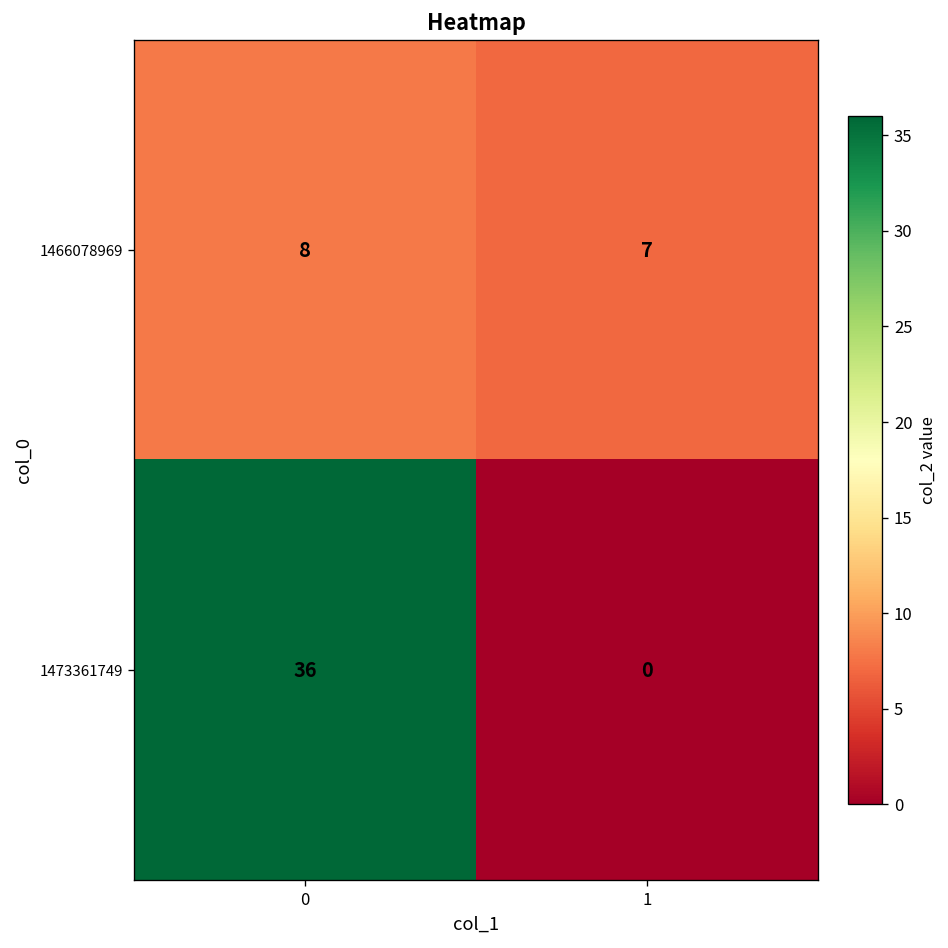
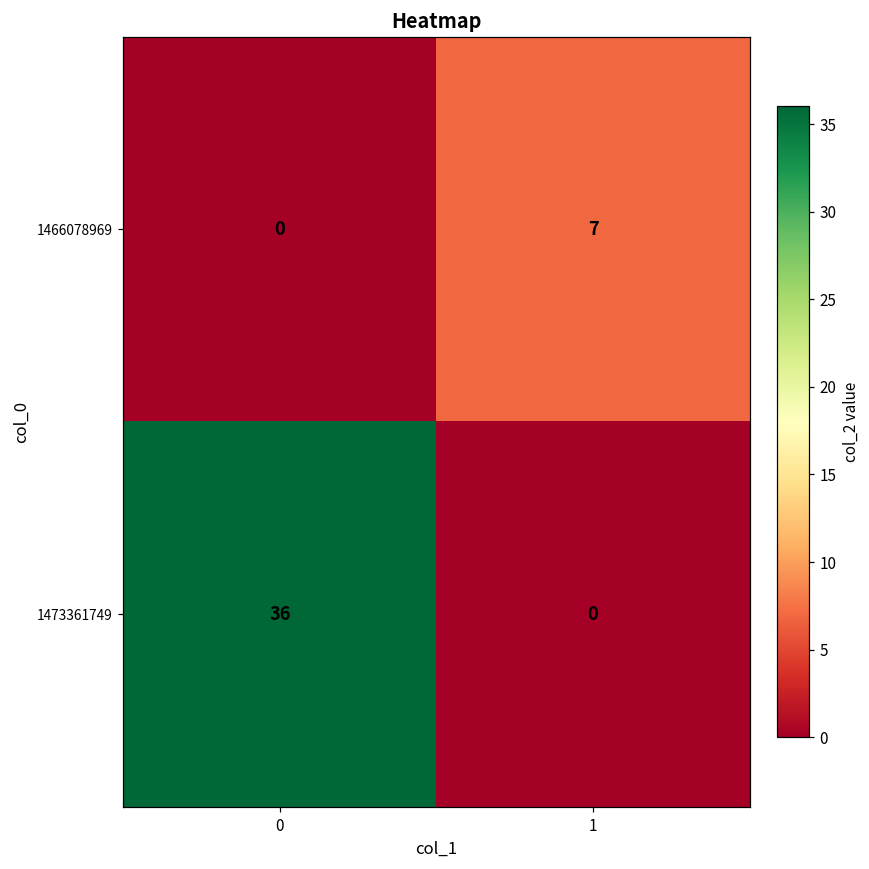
1466078969, 0: 8 -> 0
